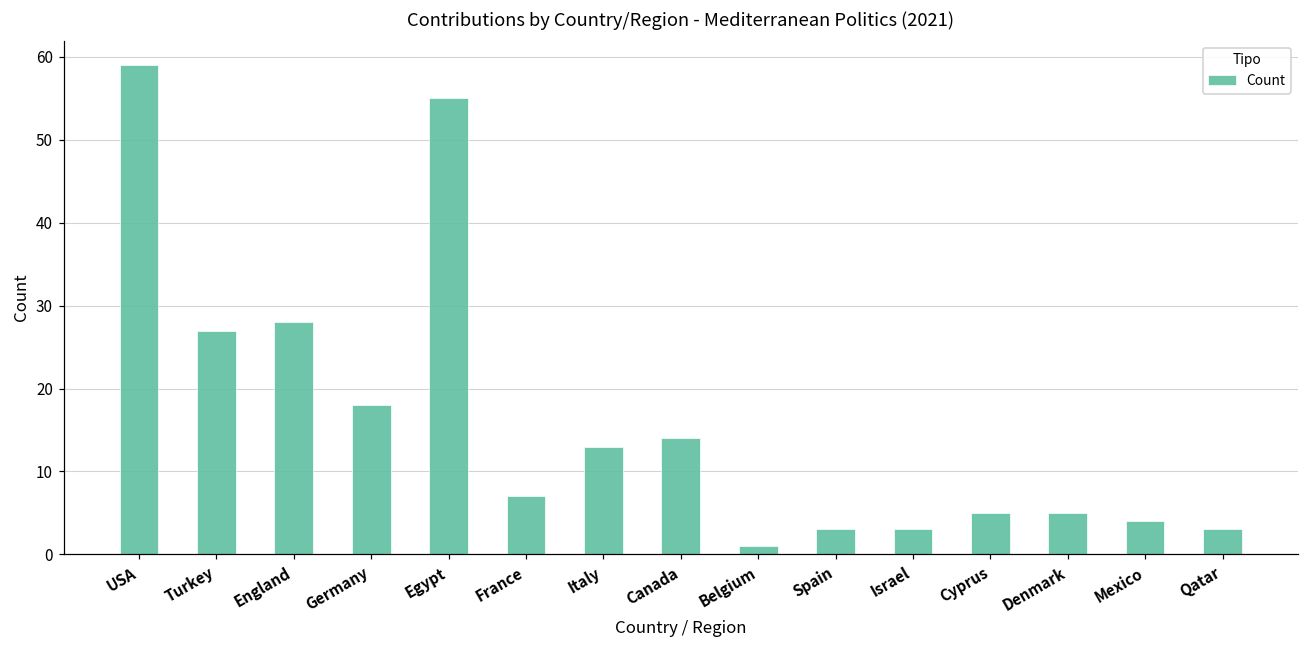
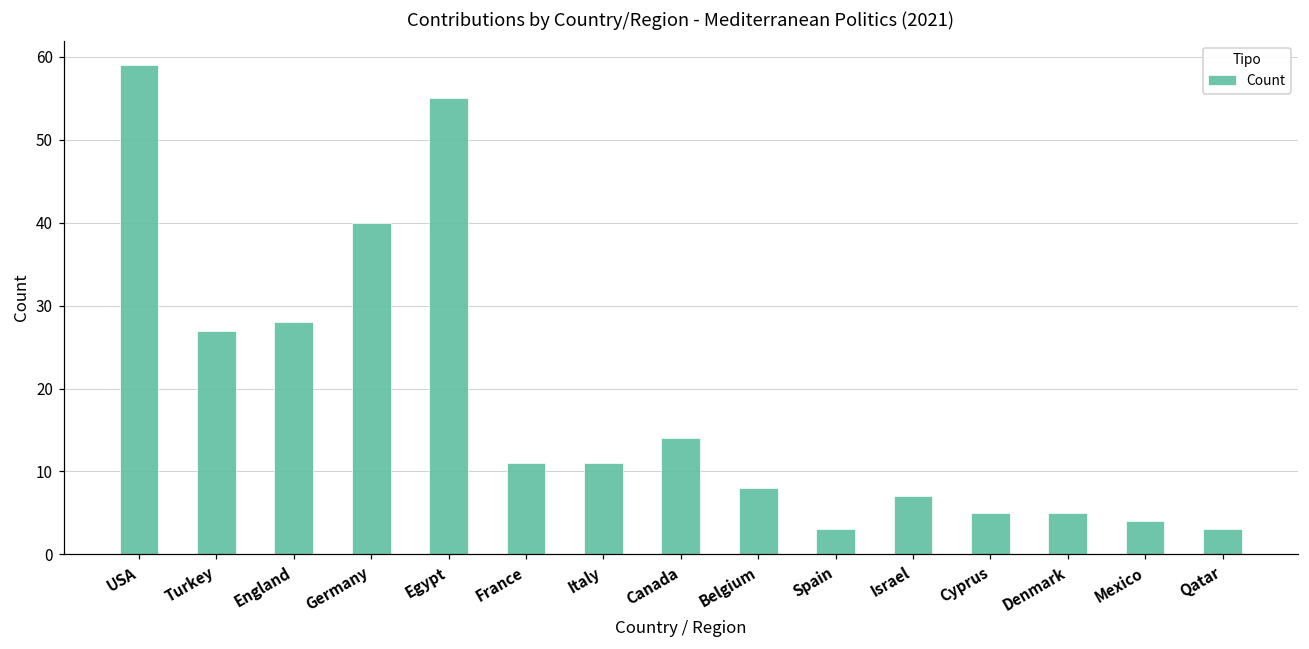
Germany: 18 -> 40
France: 7 -> 11
Italy: 13 -> 11
Belgium: 1 -> 8
Israel: 3 -> 7
